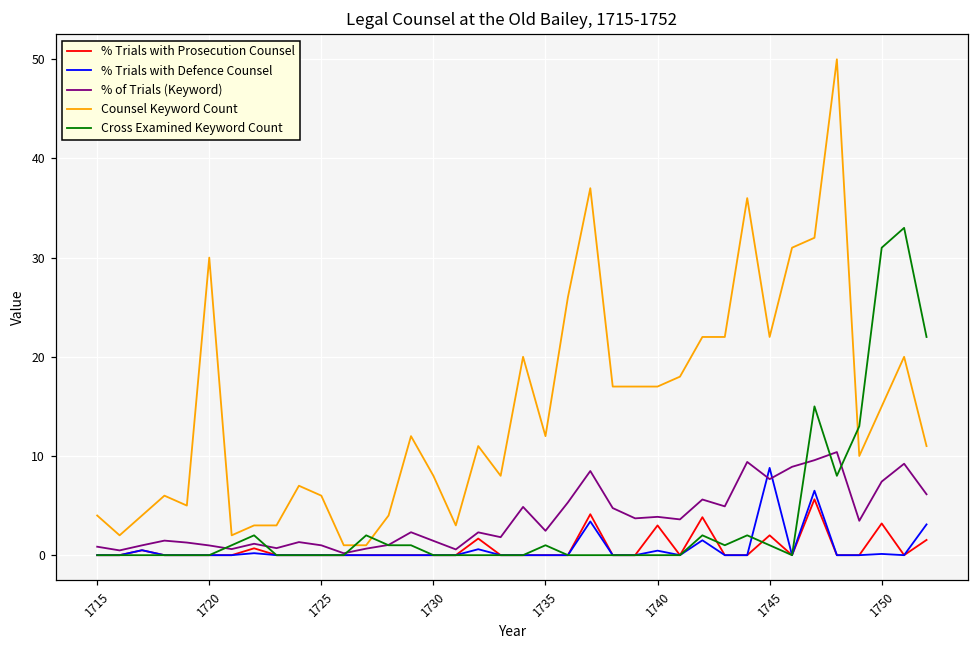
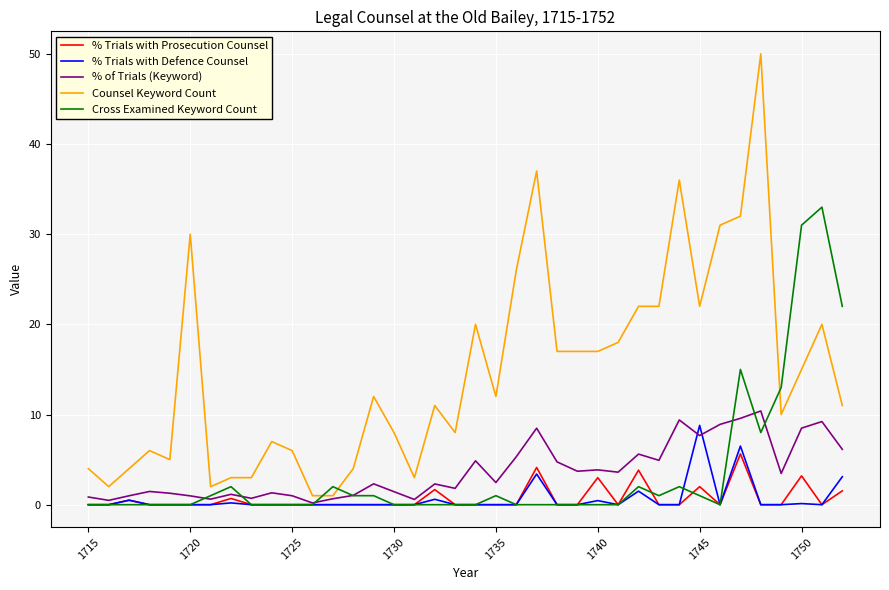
% of Trials (Keyword), 1750: 7 -> 8
